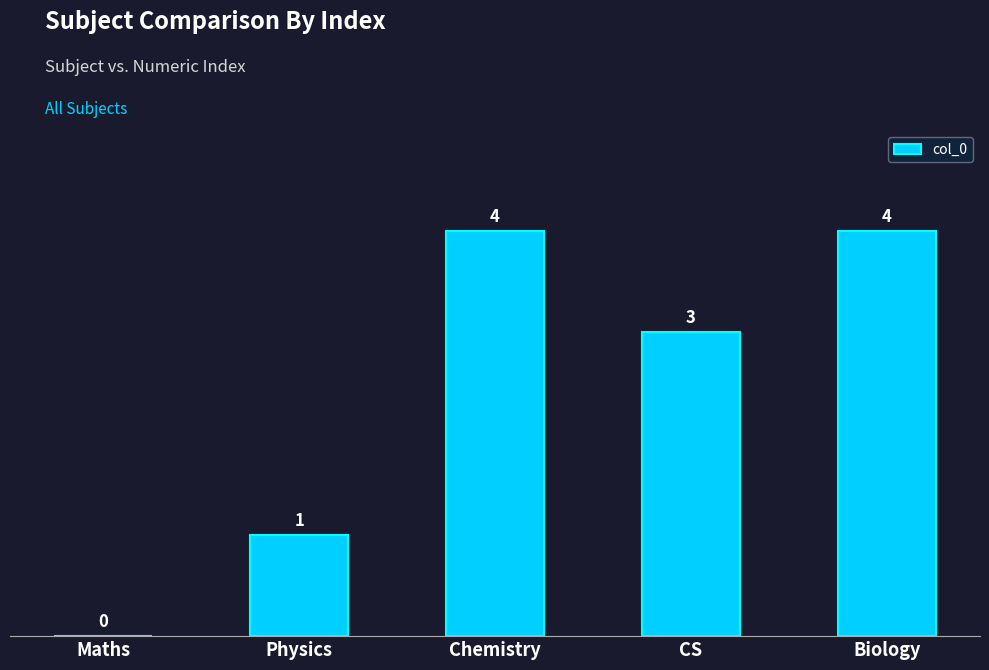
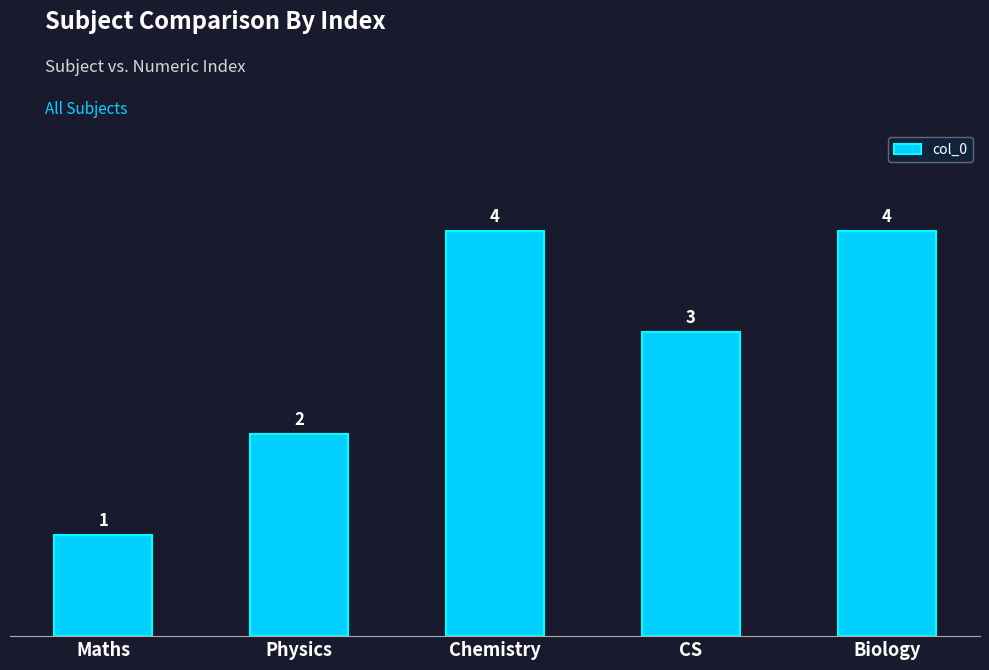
Maths: 0 -> 1
Physics: 1 -> 2
